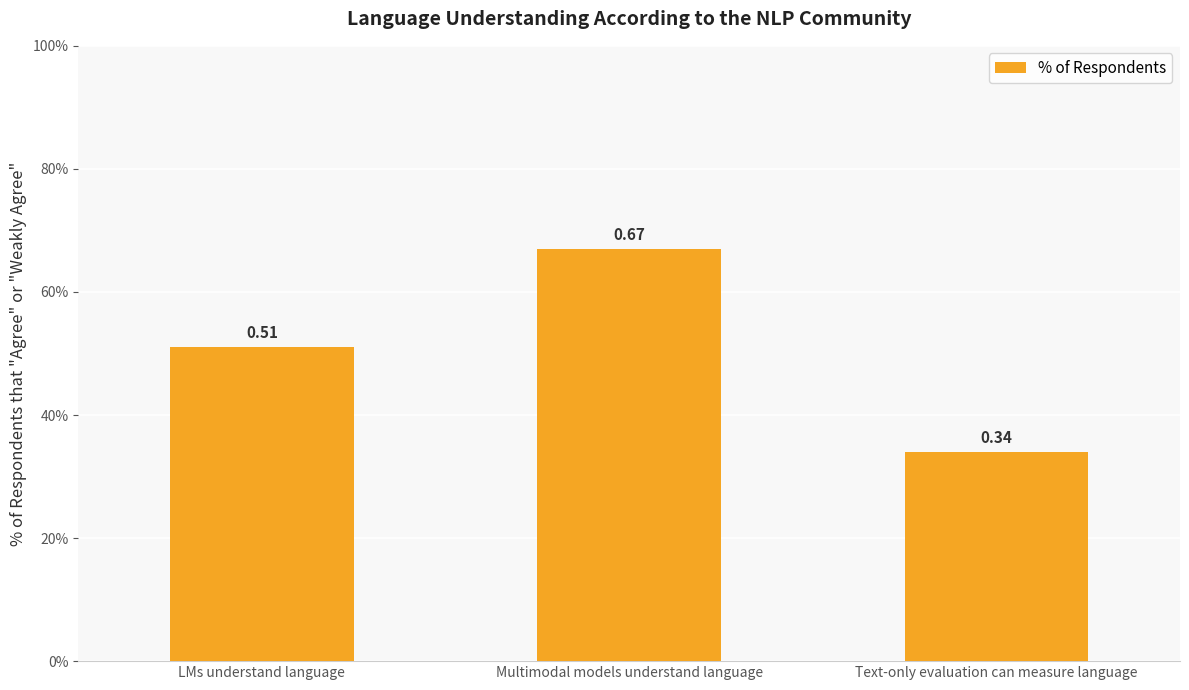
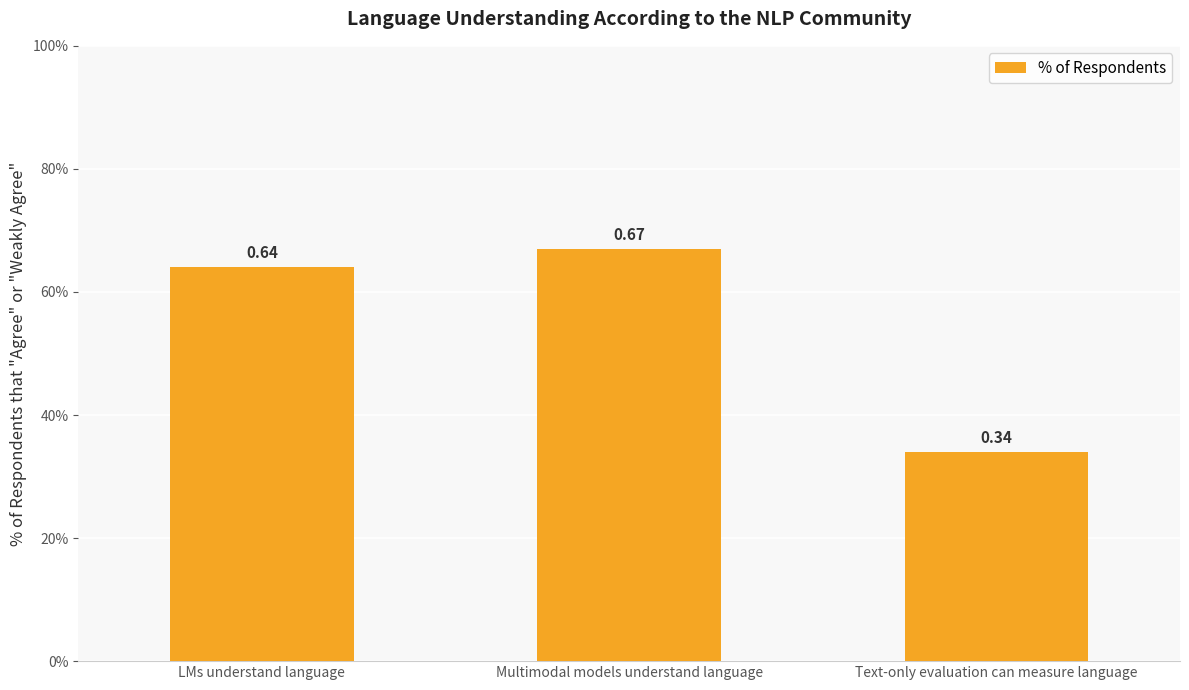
LMs understand language: 0.51 -> 0.64
